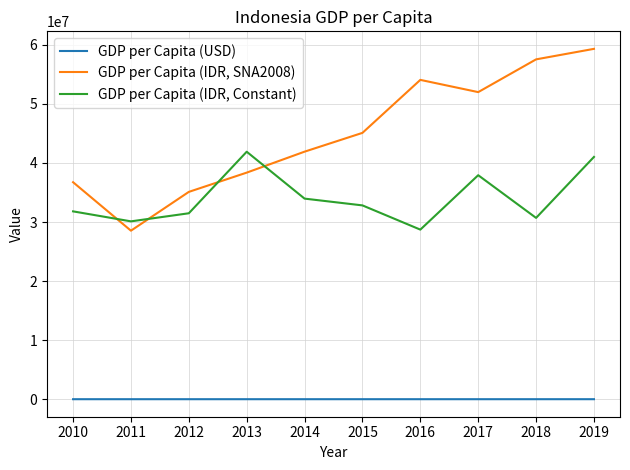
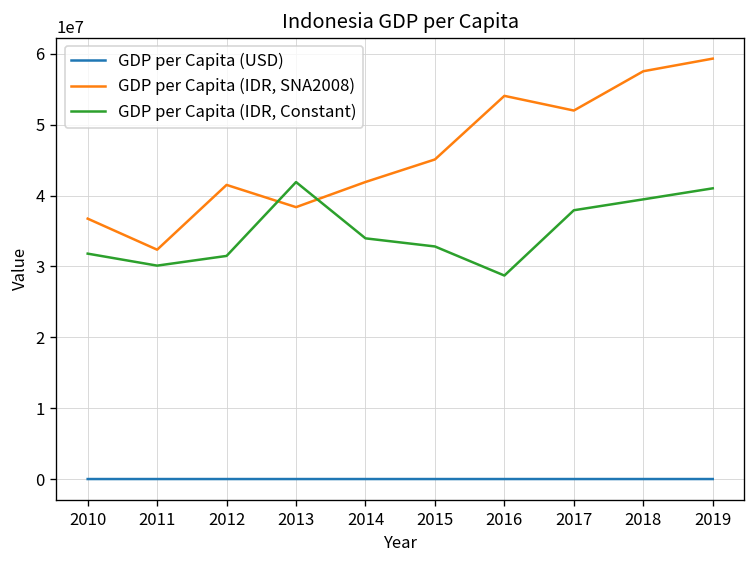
GDP per Capita (IDR, SNA2008), 2011: 29000000 -> 32000000
GDP per Capita (IDR, SNA2008), 2012: 35000000 -> 42000000
GDP per Capita (IDR, Constant), 2018: 31000000 -> 39000000
